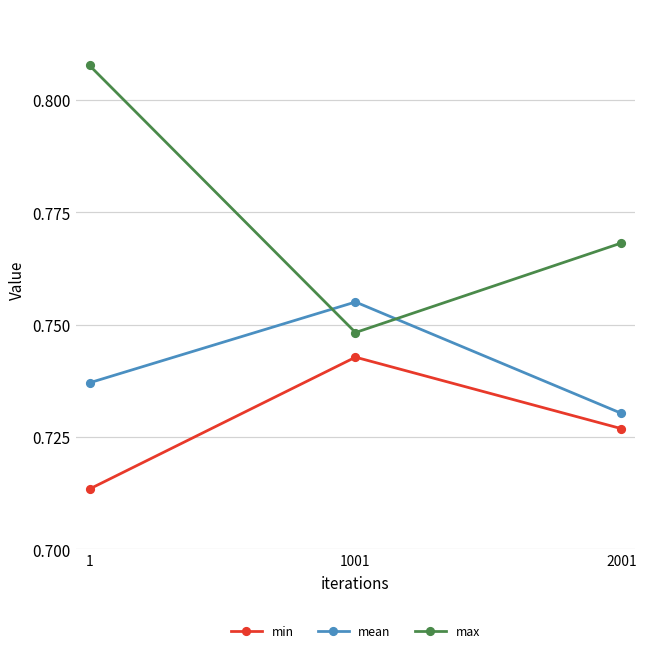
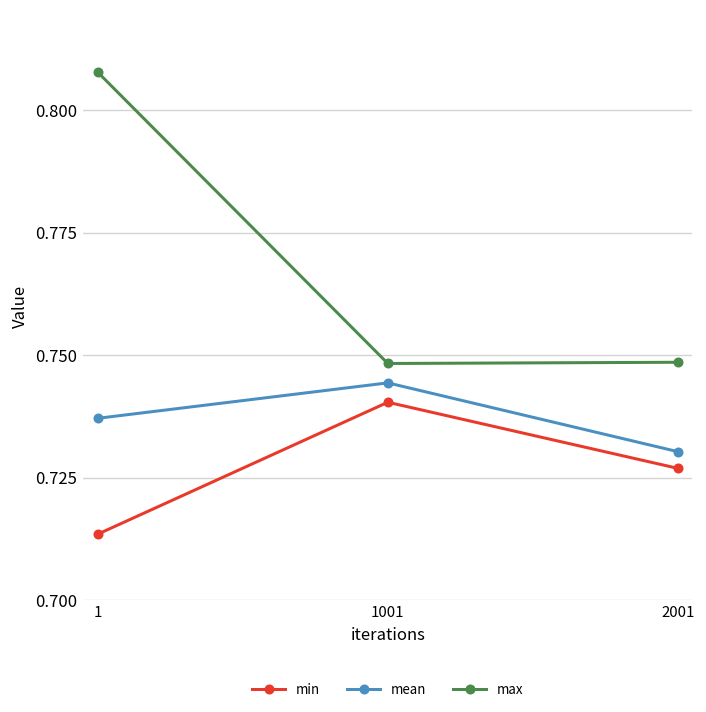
min, 1001: 0.743 -> 0.740
mean, 1001: 0.755 -> 0.744
max, 2001: 0.768 -> 0.749
